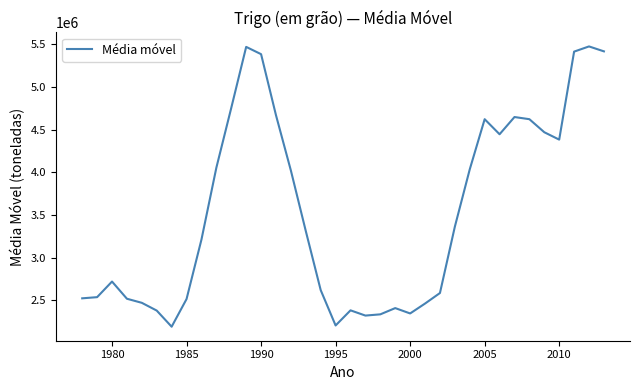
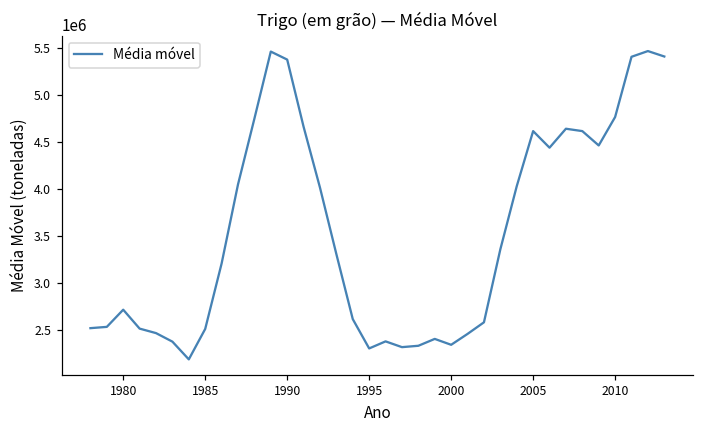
1995: 2200000 -> 2300000
2010: 4400000 -> 4800000
